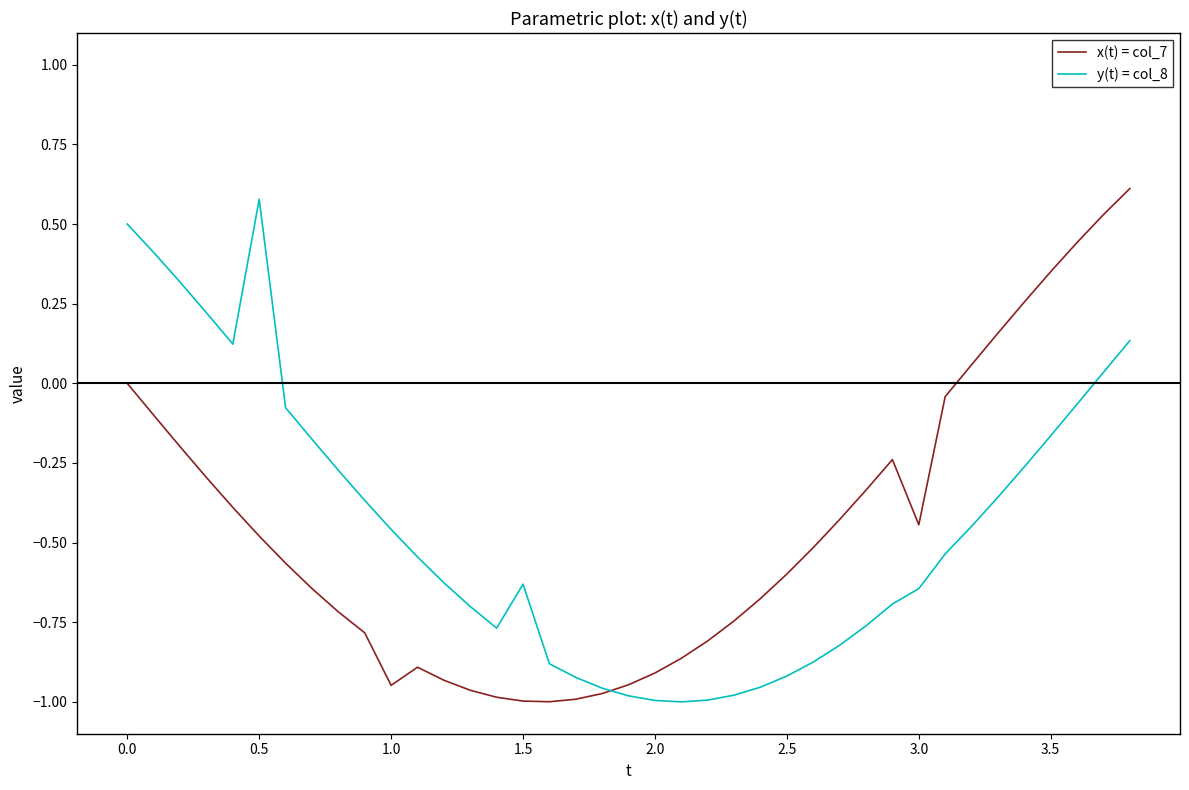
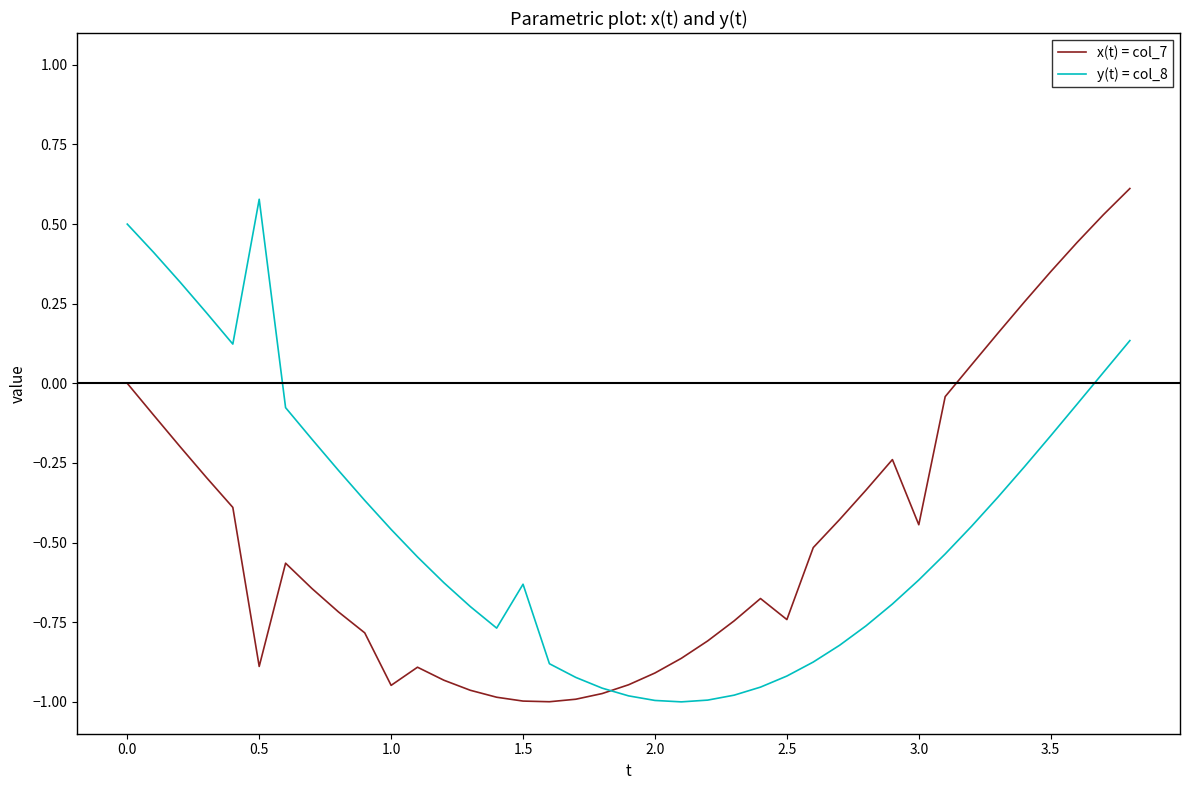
x(t) = col_7, 0.5: -0.48 -> -0.89
x(t) = col_7, 2.5: -0.60 -> -0.74
y(t) = col_8, 3.0: -0.64 -> -0.62
